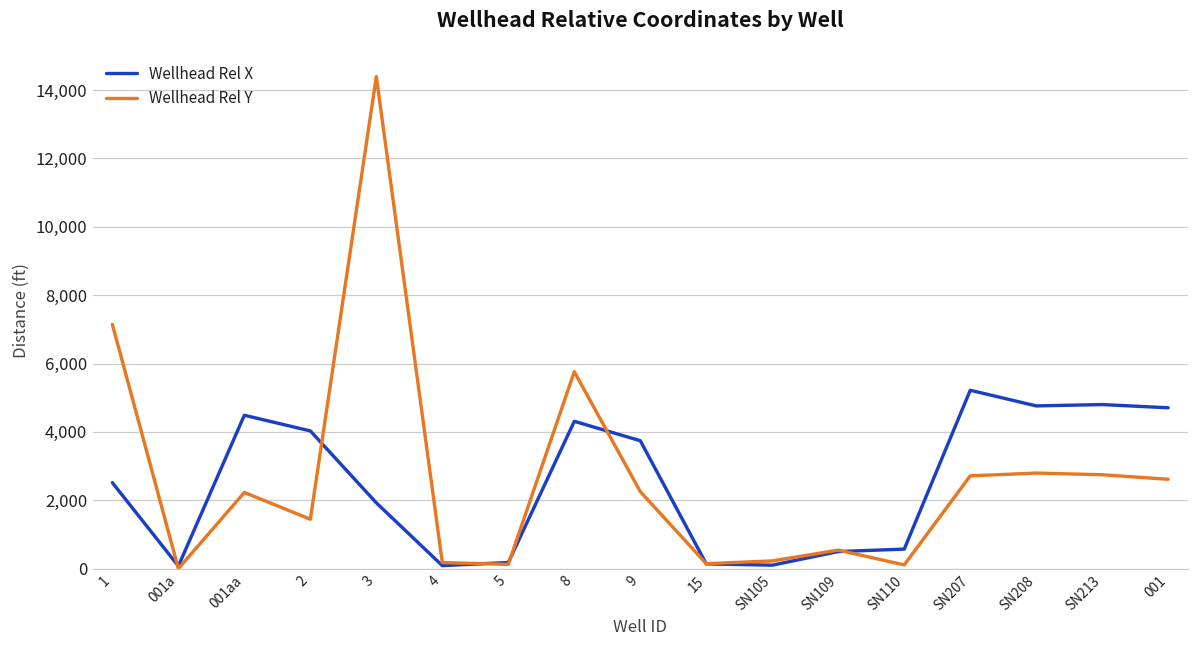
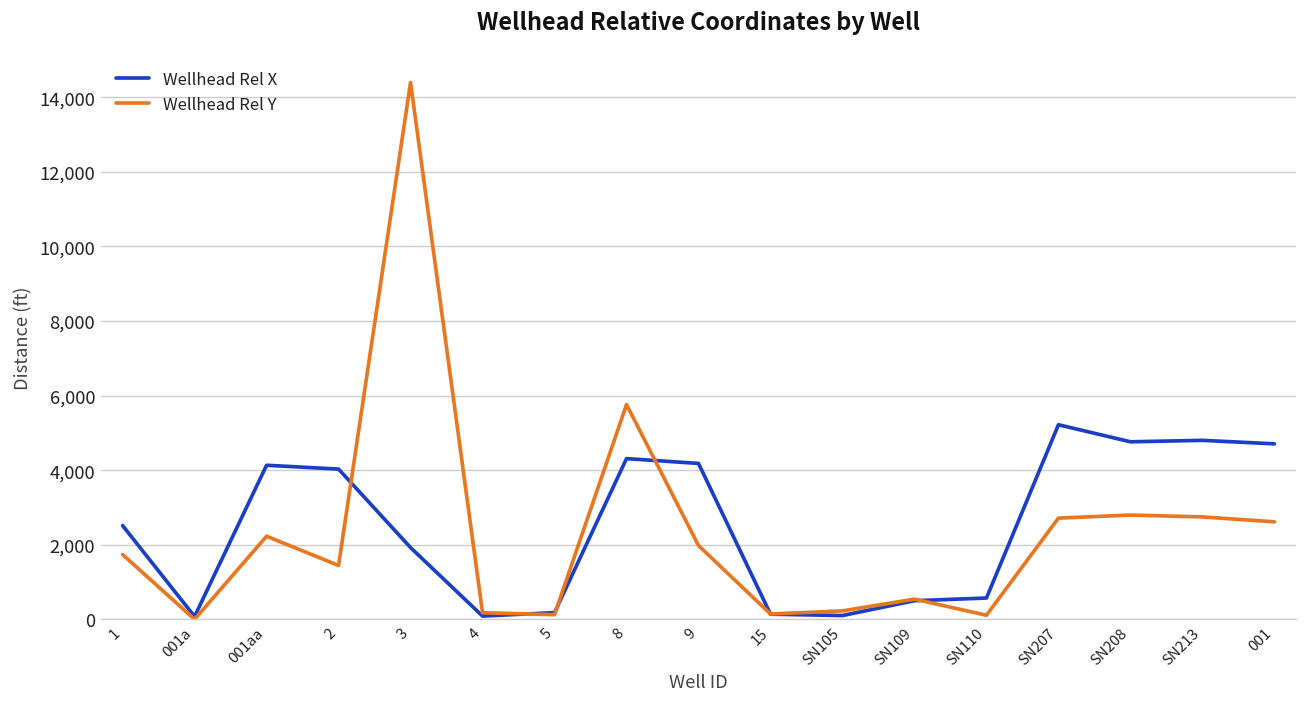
Wellhead Rel Y, 1: 7,100 -> 1,700
Wellhead Rel X, 001aa: 4,500 -> 4,100
Wellhead Rel X, 9: 3,700 -> 4,200
Wellhead Rel Y, 9: 2,300 -> 2,000
